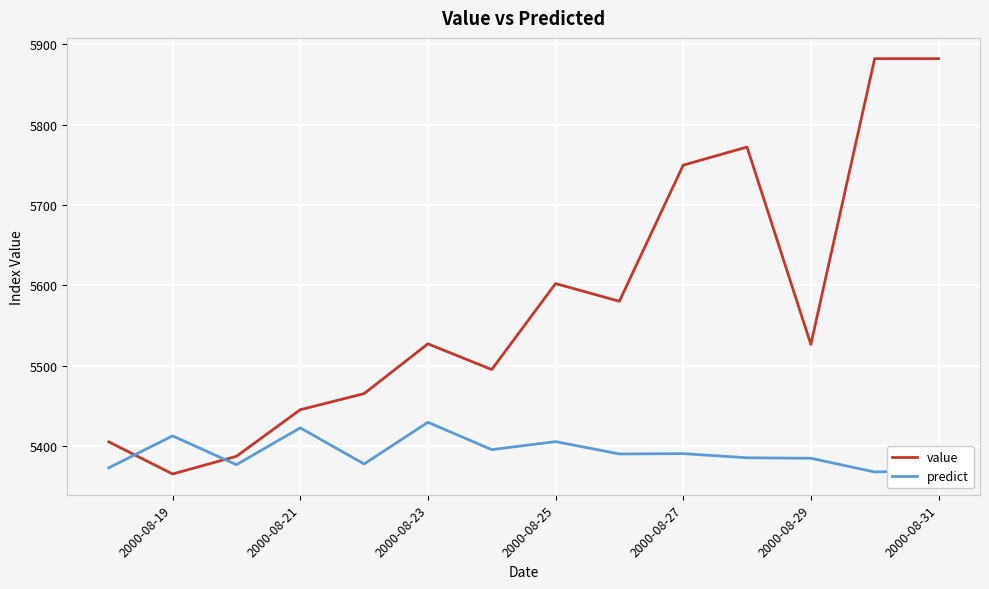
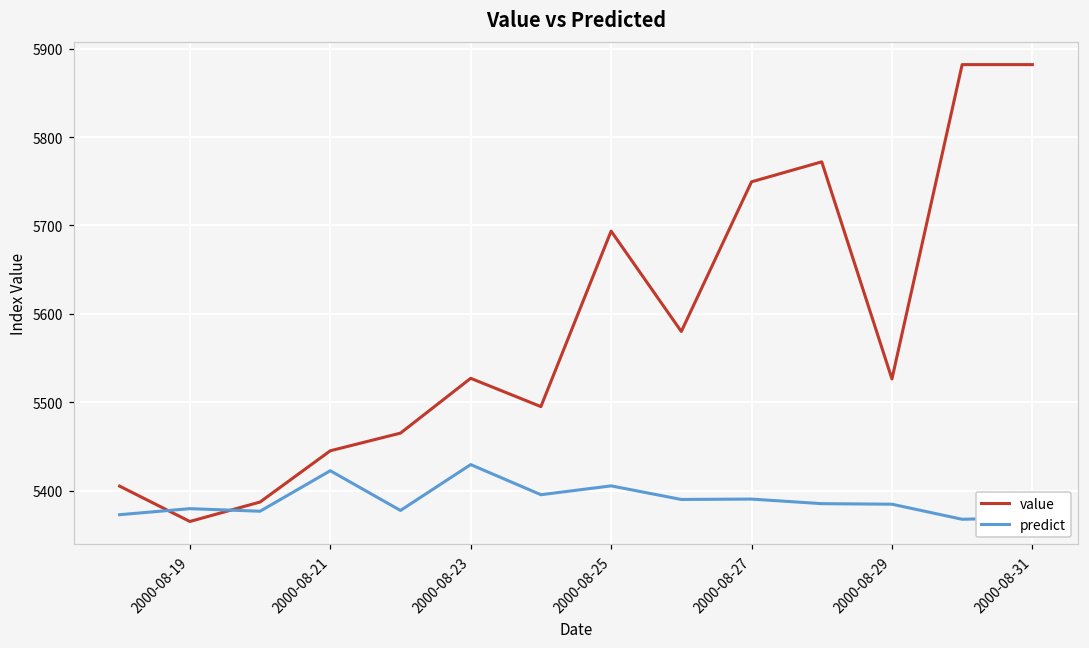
predict, 2000-08-19: 5410 -> 5380
value, 2000-08-25: 5600 -> 5690
